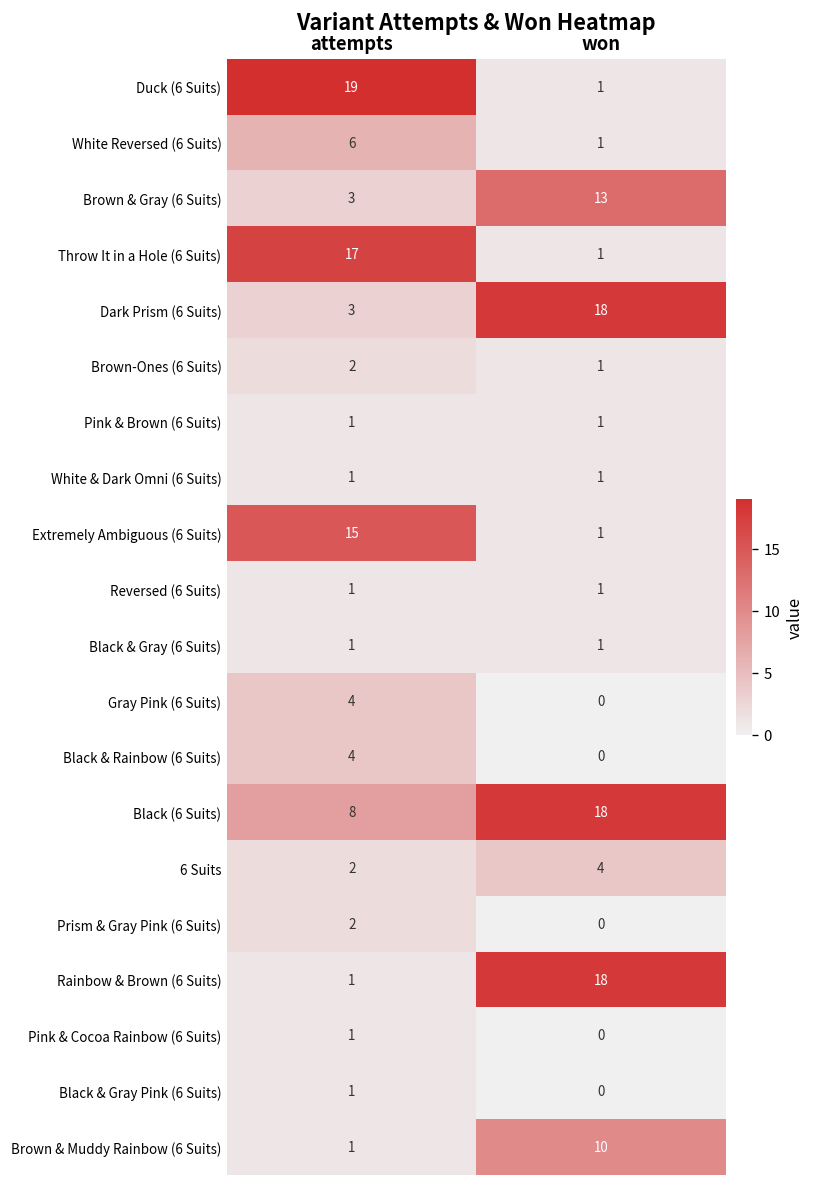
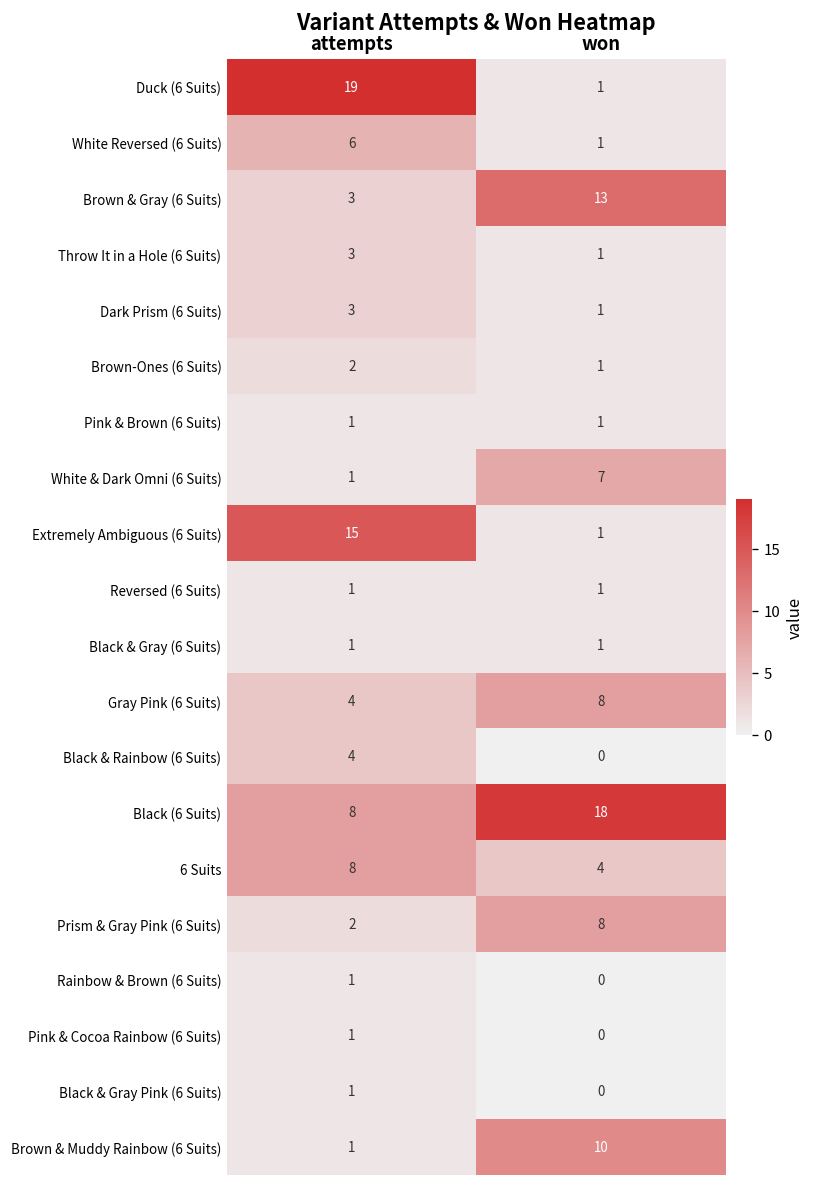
Throw It in a Hole (6 Suits), attempts: 17 -> 3
Dark Prism (6 Suits), won: 18 -> 1
White & Dark Omni (6 Suits), won: 1 -> 7
Gray Pink (6 Suits), won: 0 -> 8
6 Suits, attempts: 2 -> 8
Prism & Gray Pink (6 Suits), won: 0 -> 8
Rainbow & Brown (6 Suits), won: 18 -> 0
